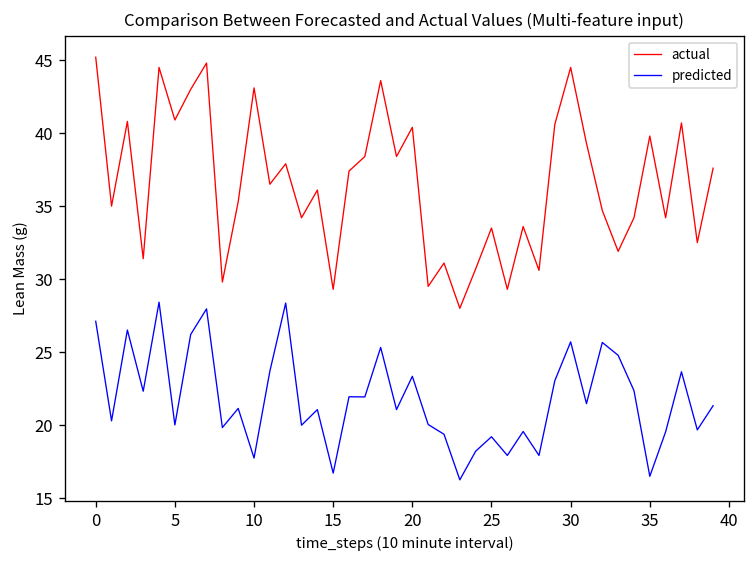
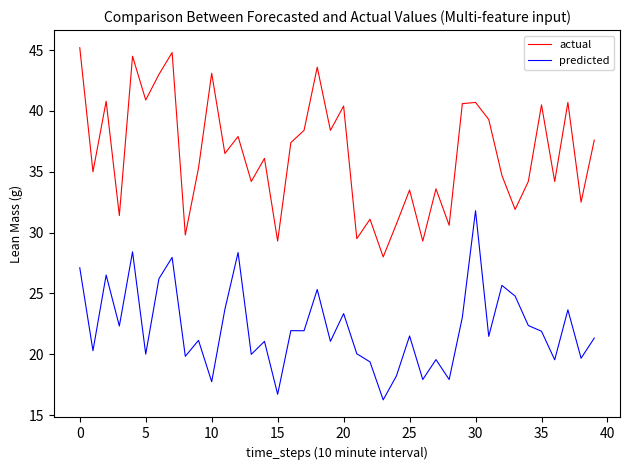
predicted, 25: 19.2 -> 21.5
actual, 30: 44.5 -> 40.7
predicted, 30: 25.7 -> 31.8
actual, 35: 39.8 -> 40.5
predicted, 35: 16.5 -> 21.9
